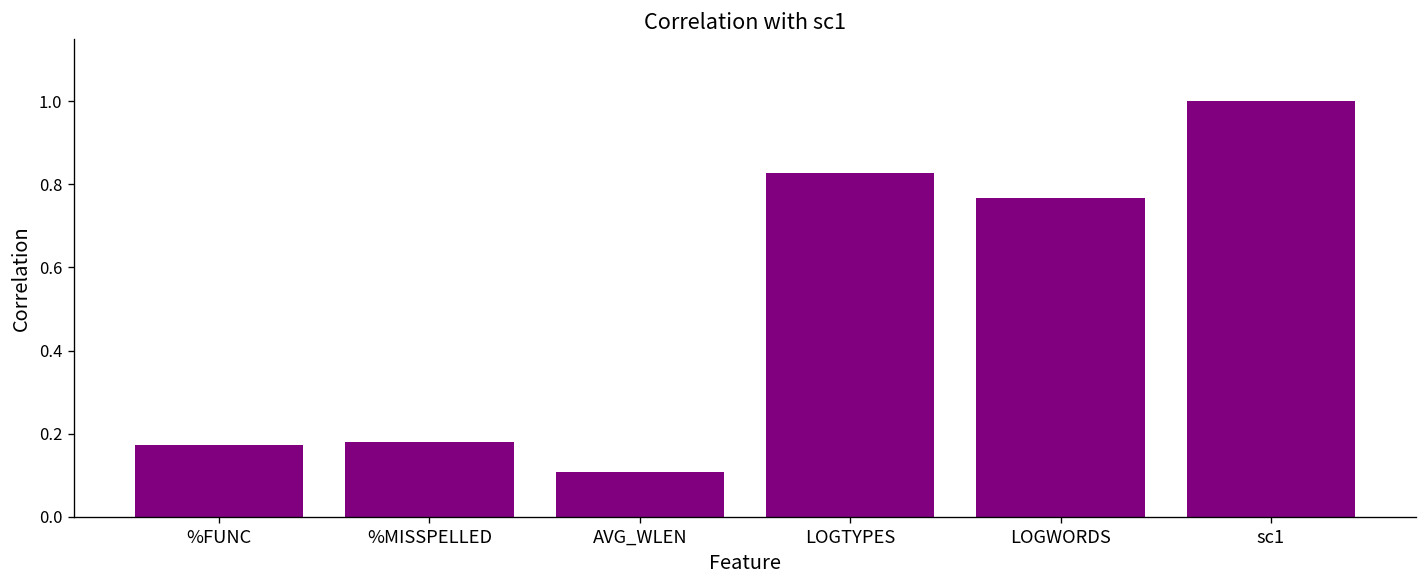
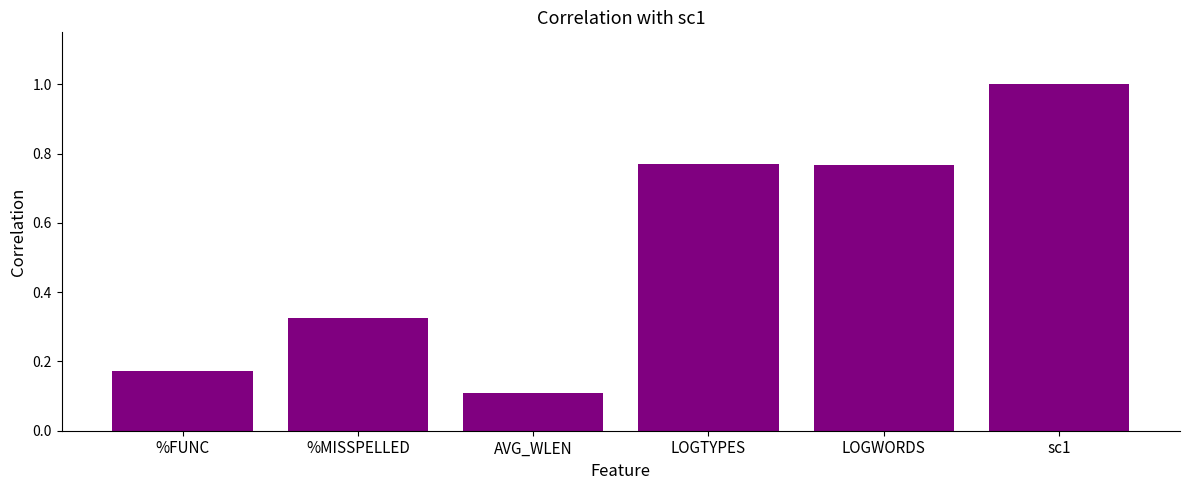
%MISSPELLED: 0.18 -> 0.33
LOGTYPES: 0.83 -> 0.77
